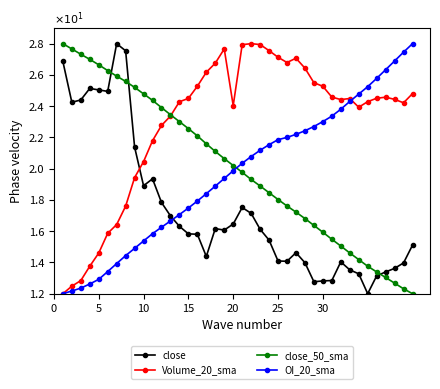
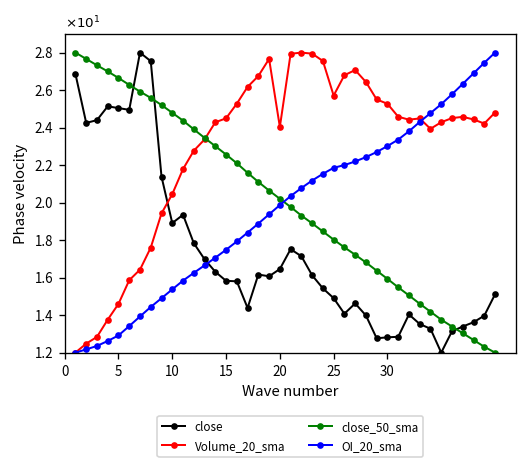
close, 25: 1.41 -> 1.49
Volume_20_sma, 25: 2.71 -> 2.57
